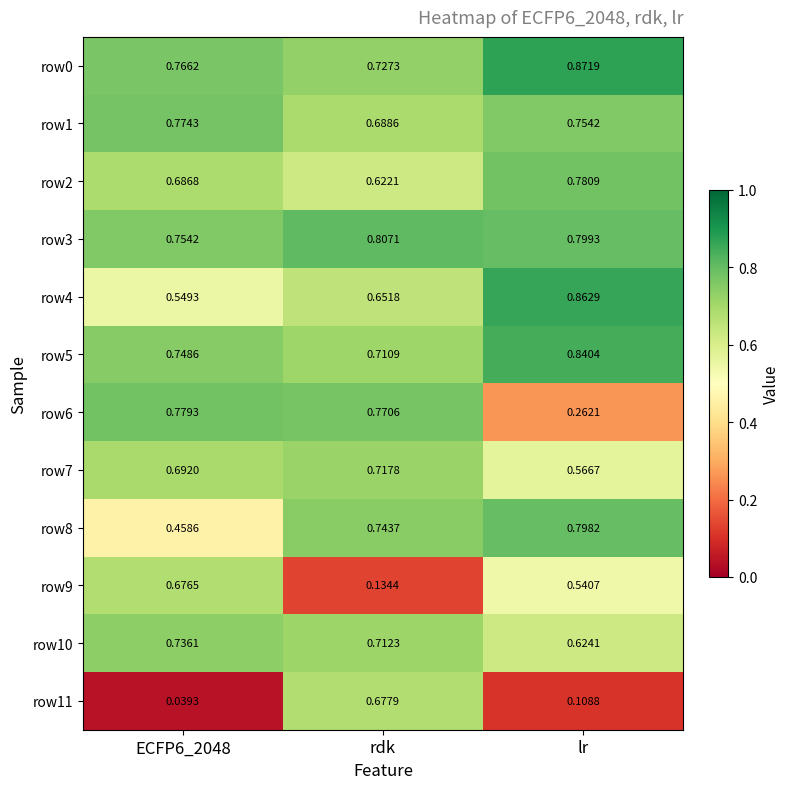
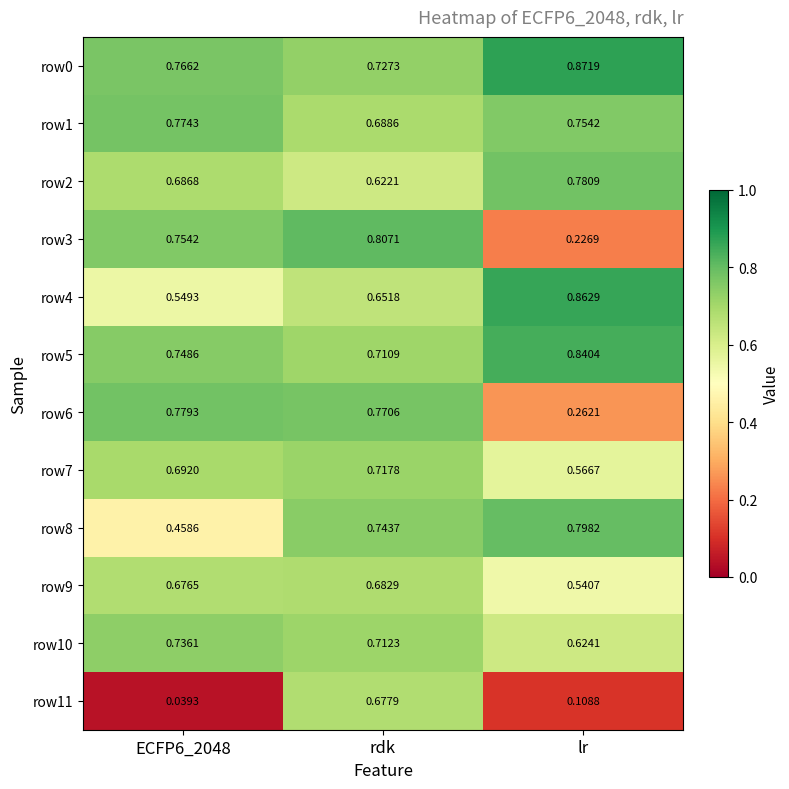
row3, lr: 0.7993 -> 0.2269
row9, rdk: 0.1344 -> 0.6829
